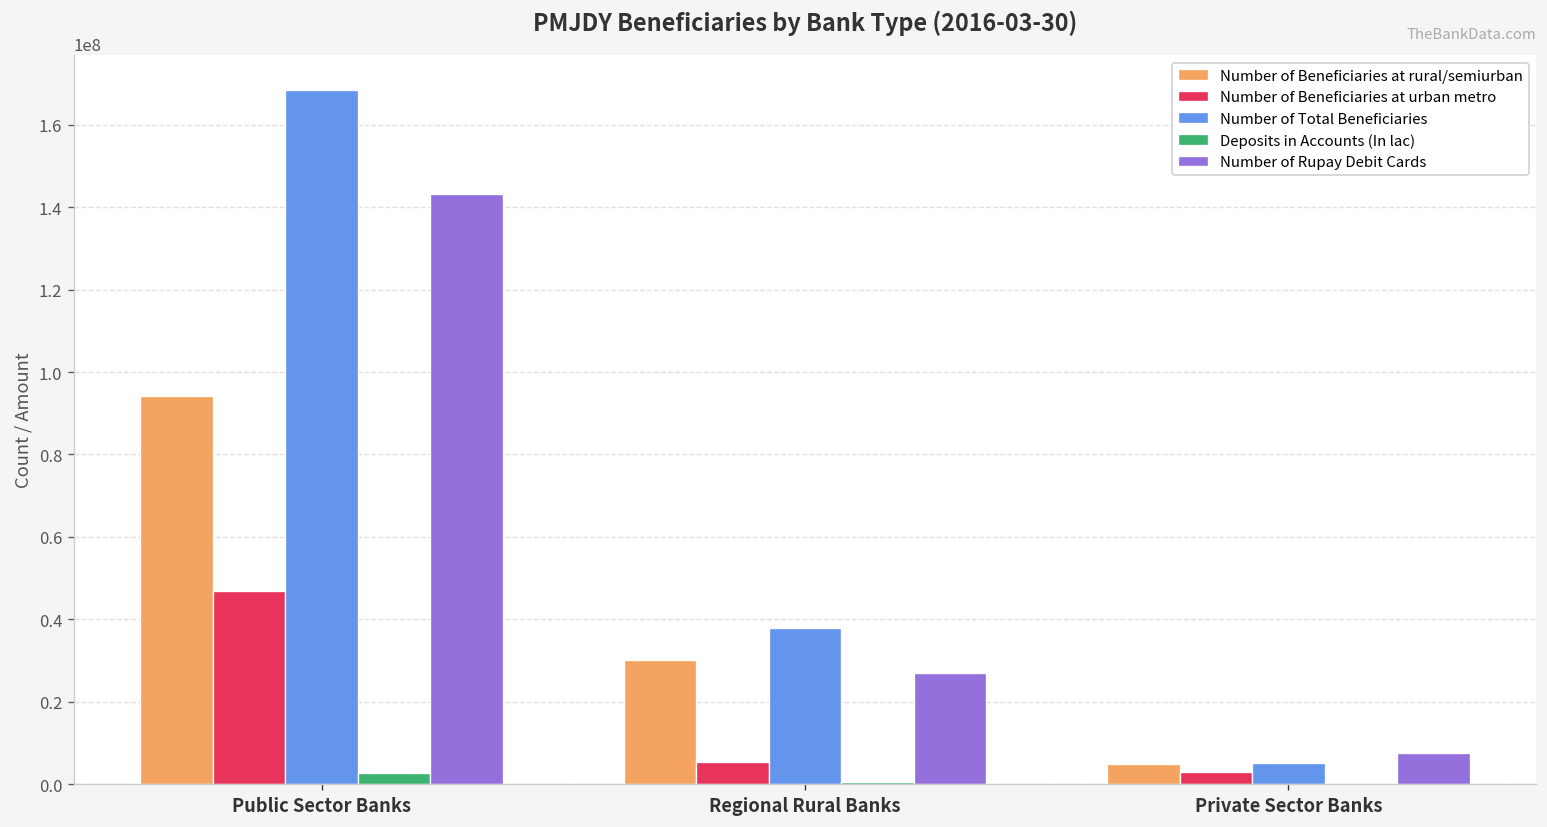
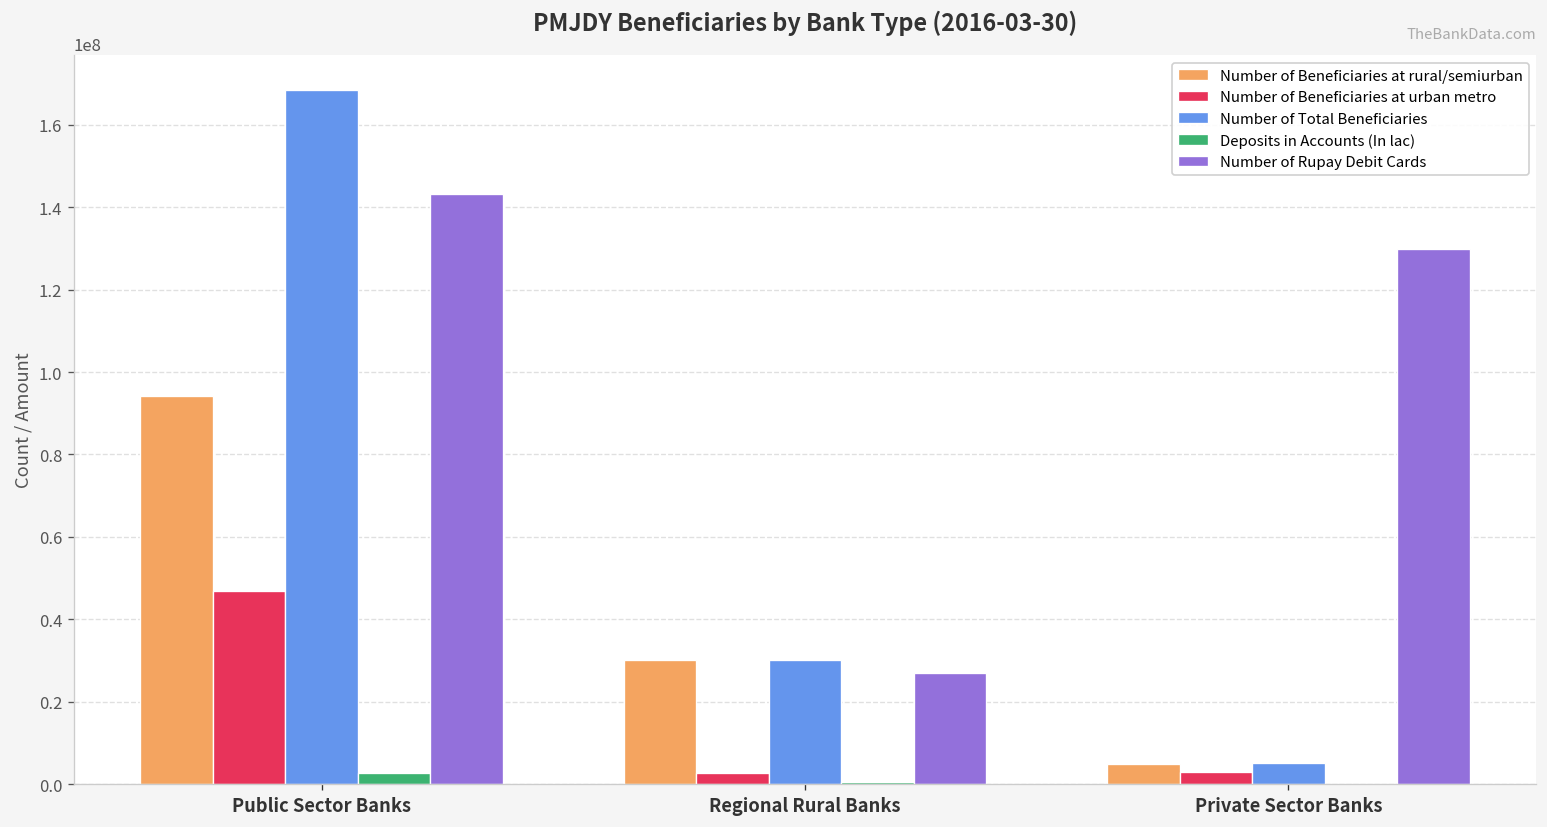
Number of Beneficiaries at urban metro, Regional Rural Banks: 5000000 -> 3000000
Number of Total Beneficiaries, Regional Rural Banks: 38000000 -> 30000000
Number of Rupay Debit Cards, Private Sector Banks: 7000000 -> 130000000
